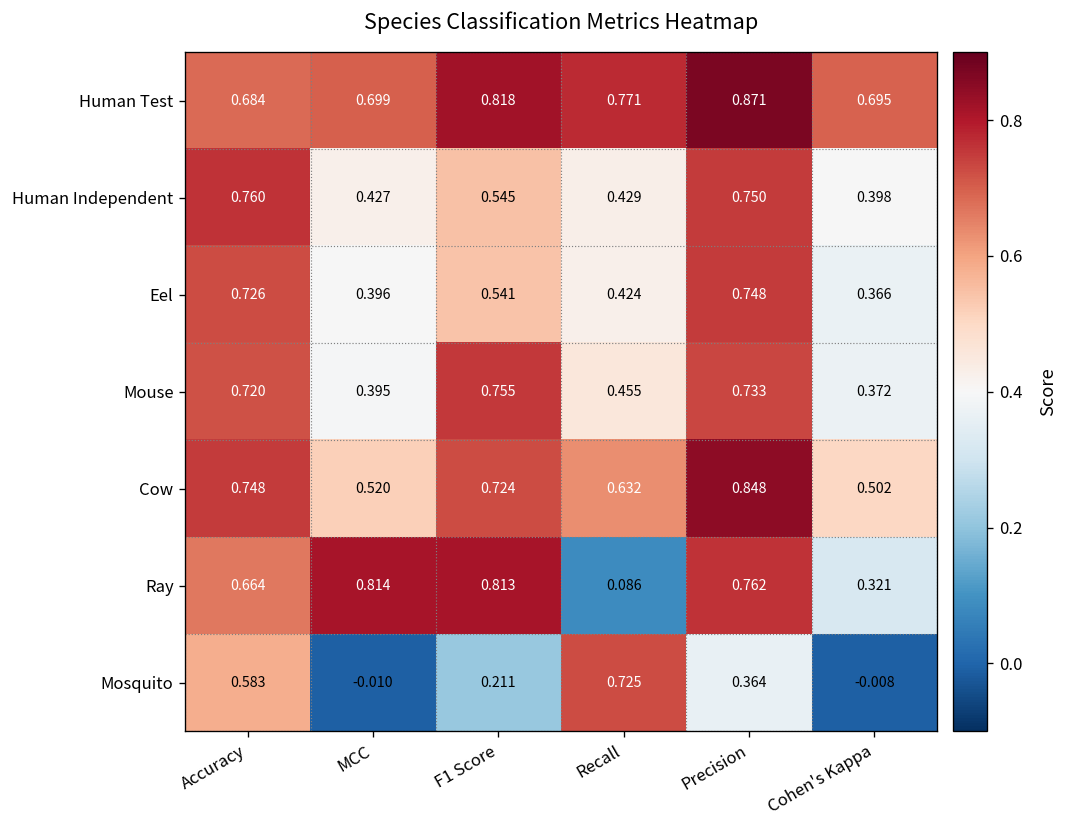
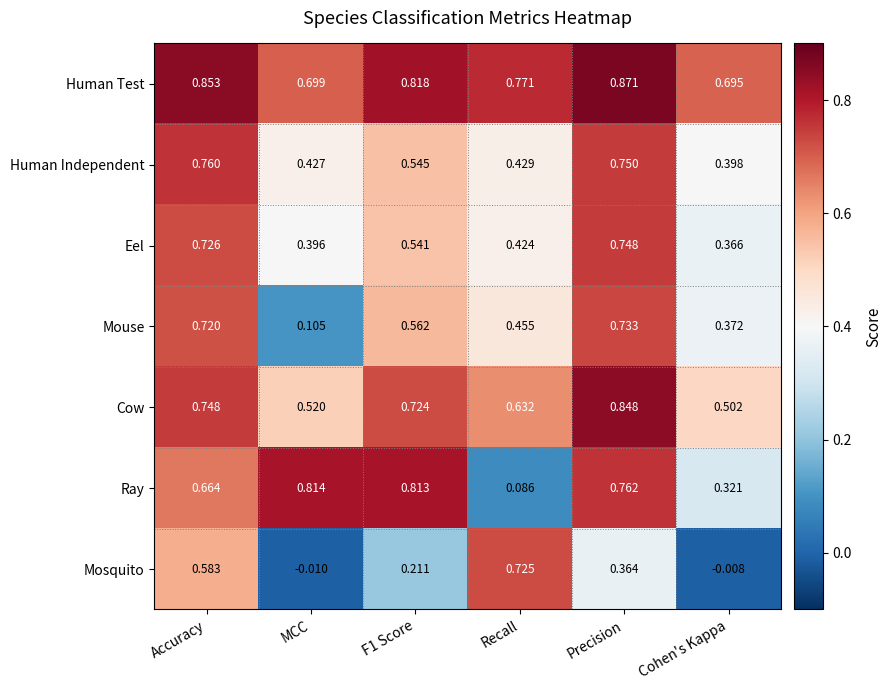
Human Test, Accuracy: 0.684 -> 0.853
Mouse, MCC: 0.395 -> 0.105
Mouse, F1 Score: 0.755 -> 0.562
